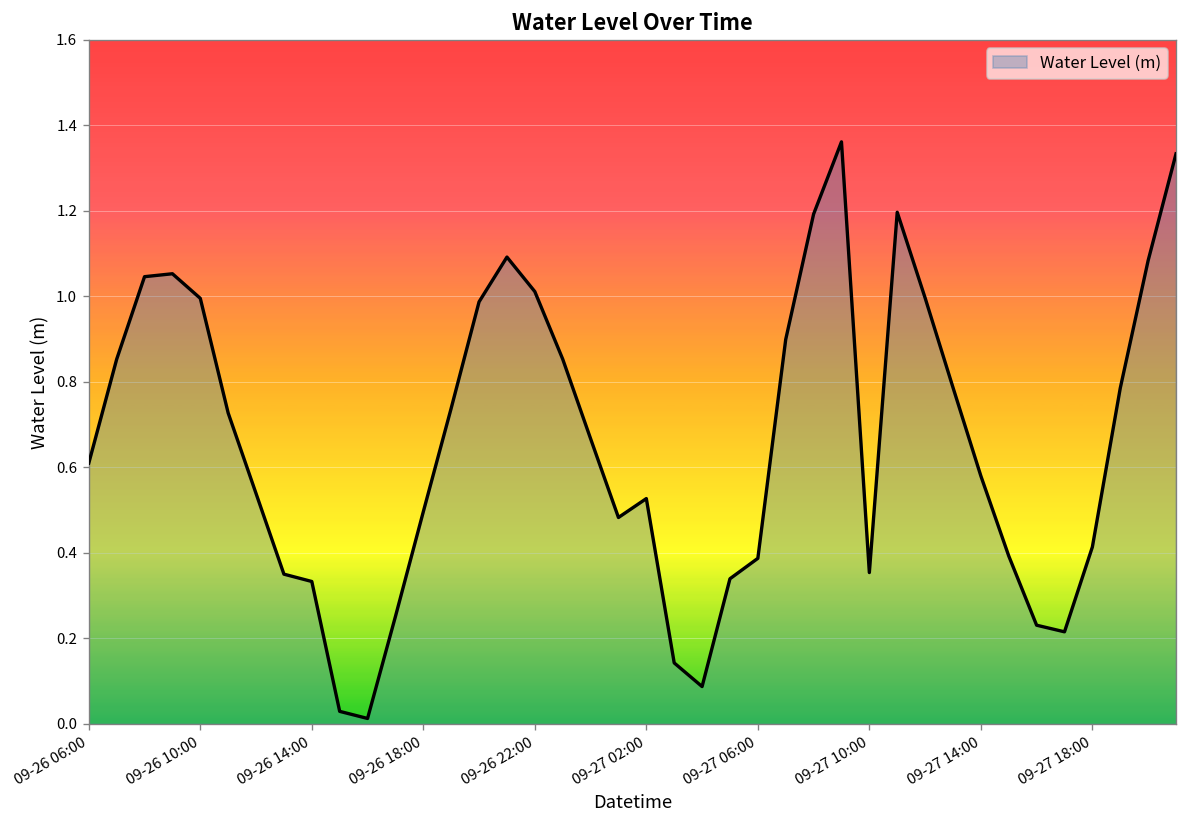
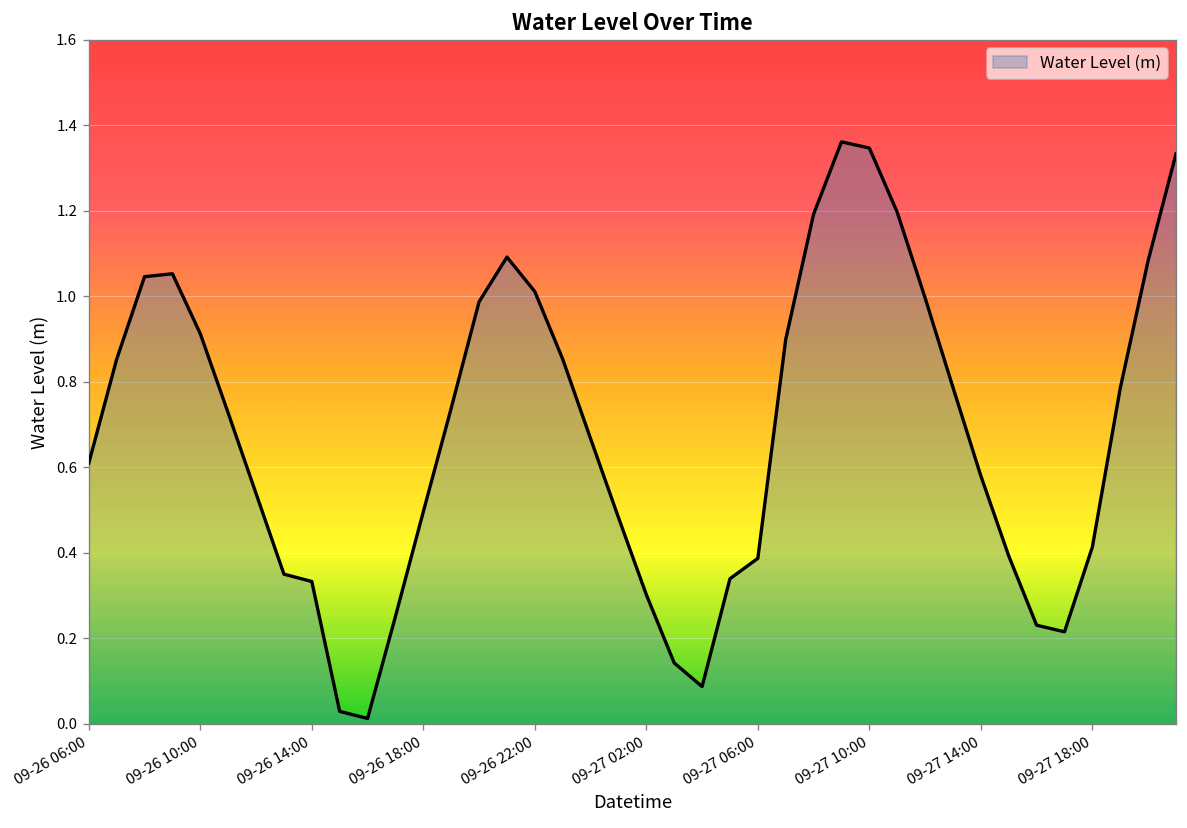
09-26 10:00: 1.00 -> 0.91
09-27 02:00: 0.53 -> 0.30
09-27 10:00: 0.35 -> 1.35
